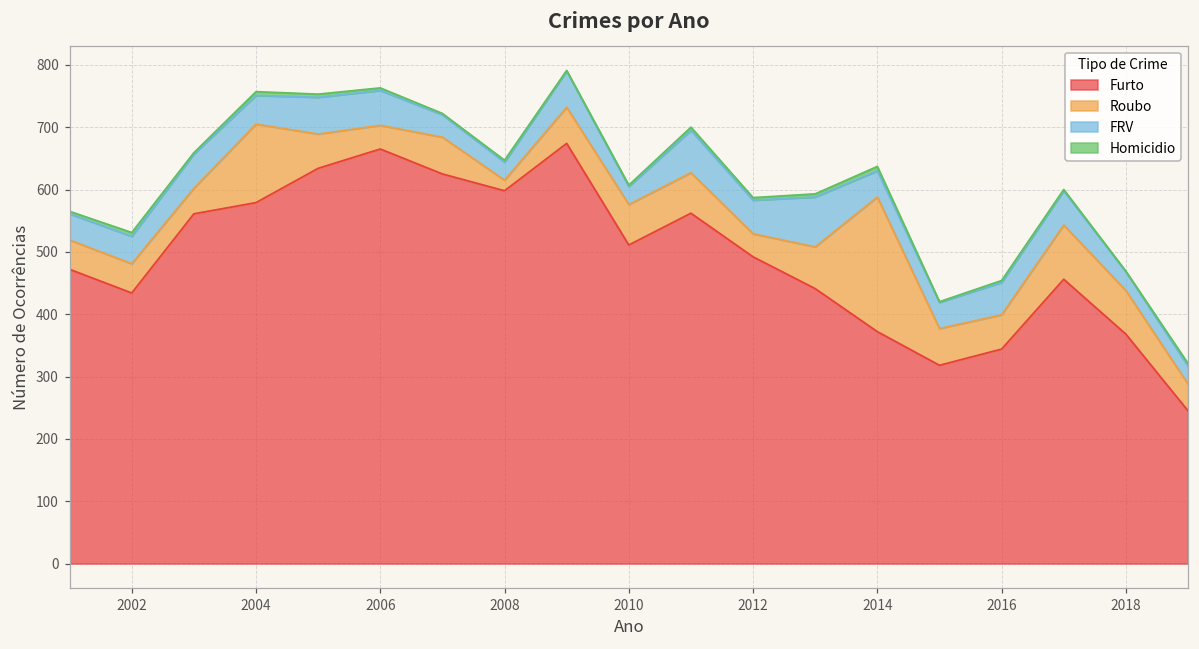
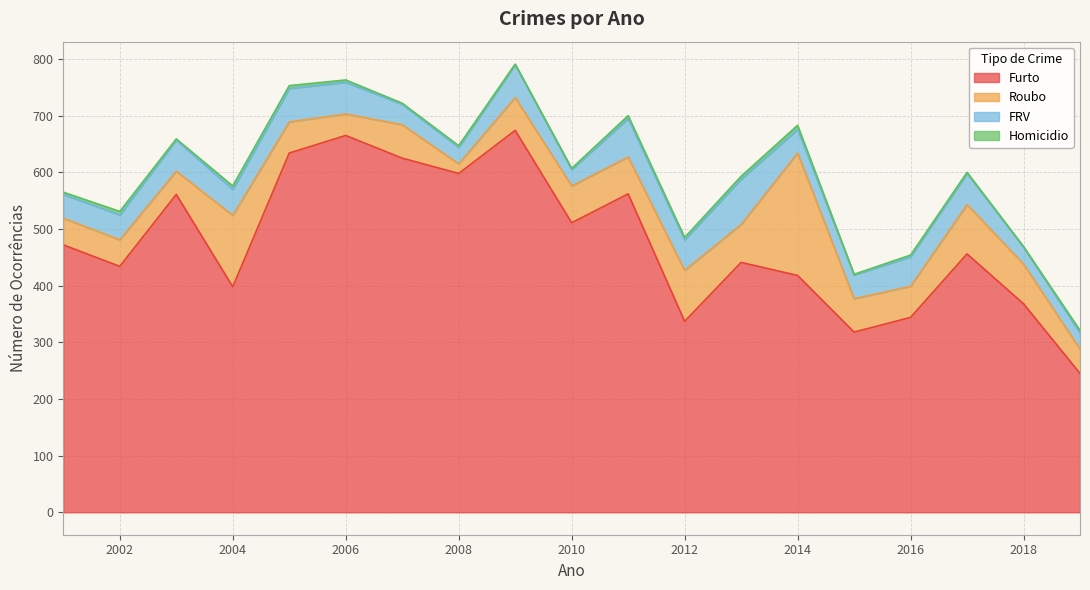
Furto, 2004: 580 -> 400
Furto, 2012: 490 -> 340
Roubo, 2012: 40 -> 90
Furto, 2014: 370 -> 420
